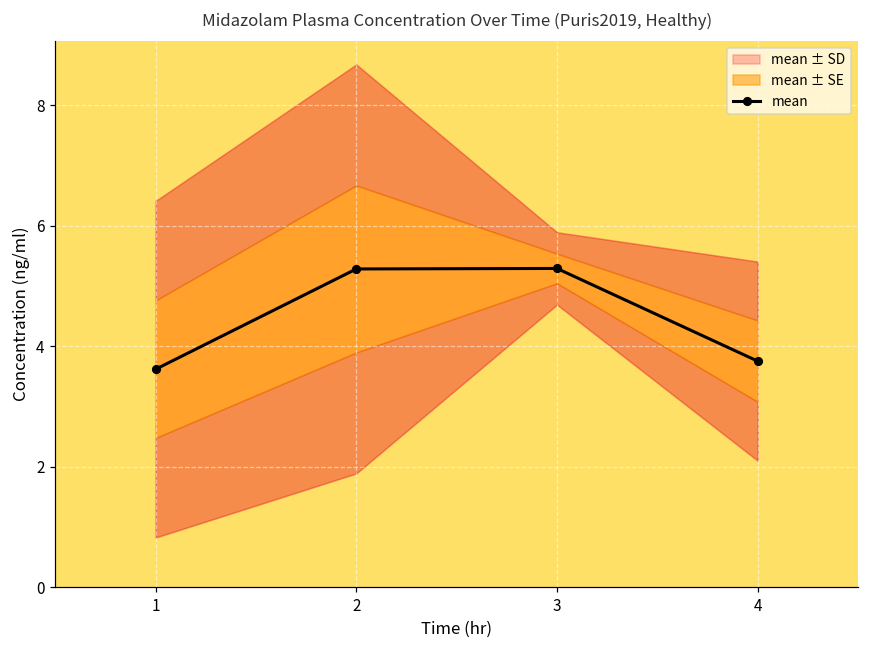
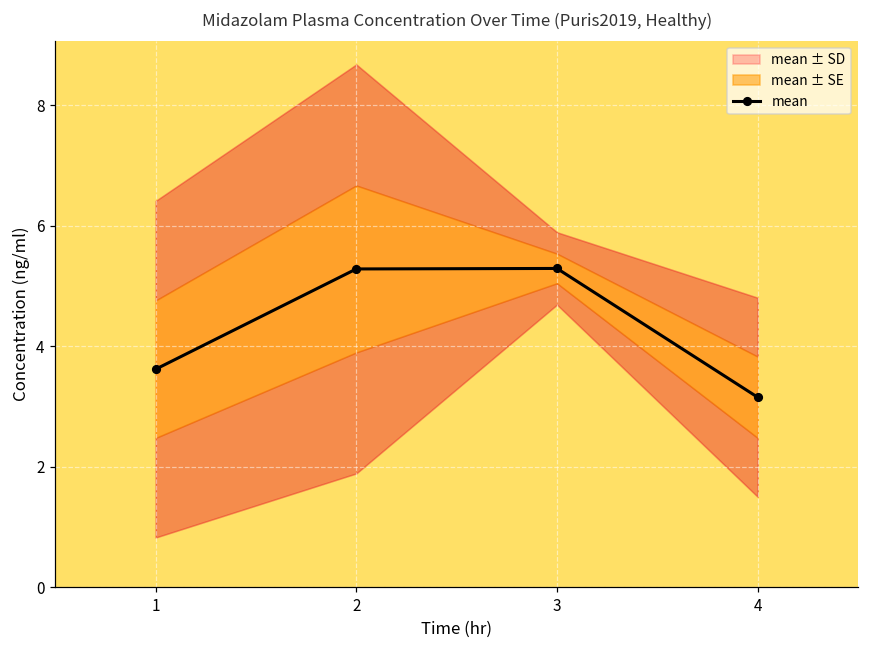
mean, 4: 3.8 -> 3.2
